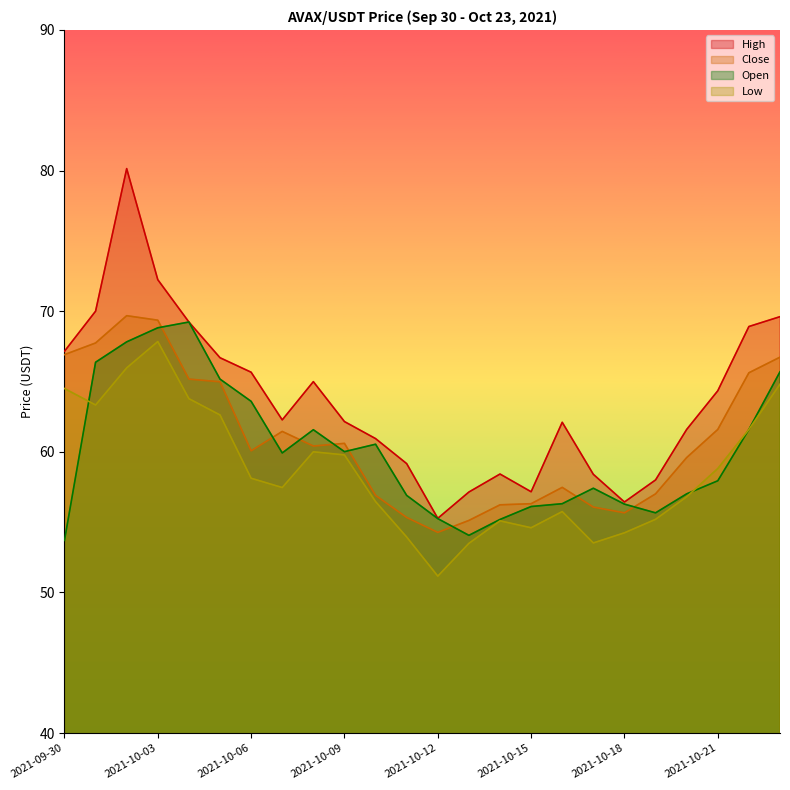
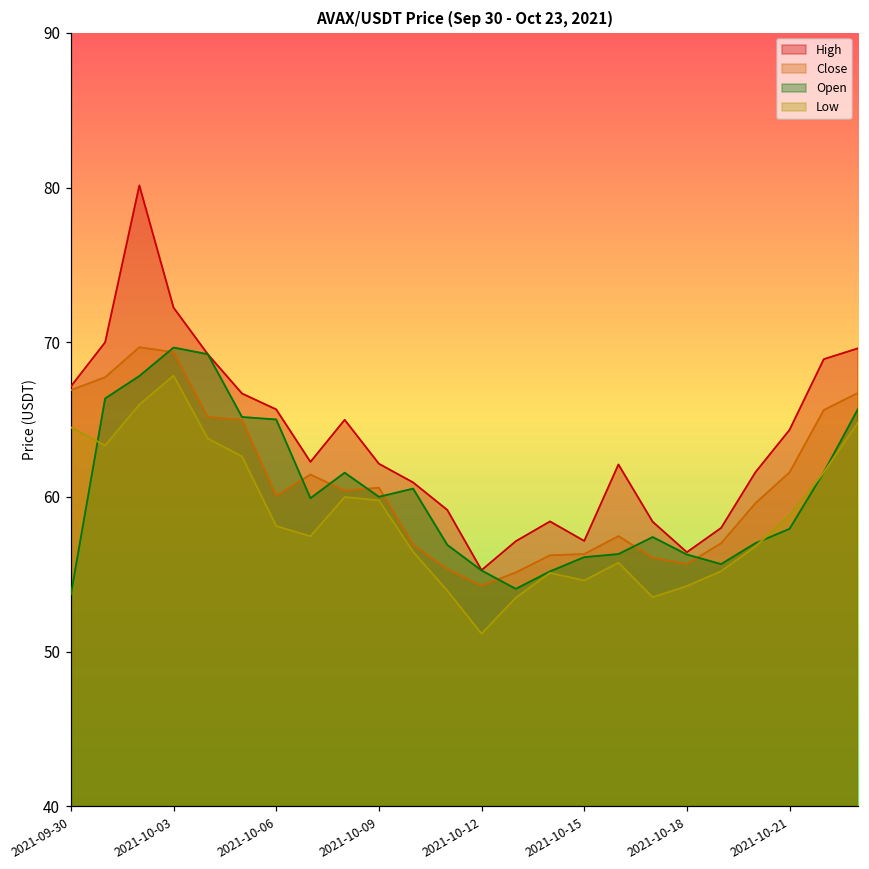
Open, 2021-10-03: 68.8 -> 69.7
Open, 2021-10-06: 63.6 -> 65.0
